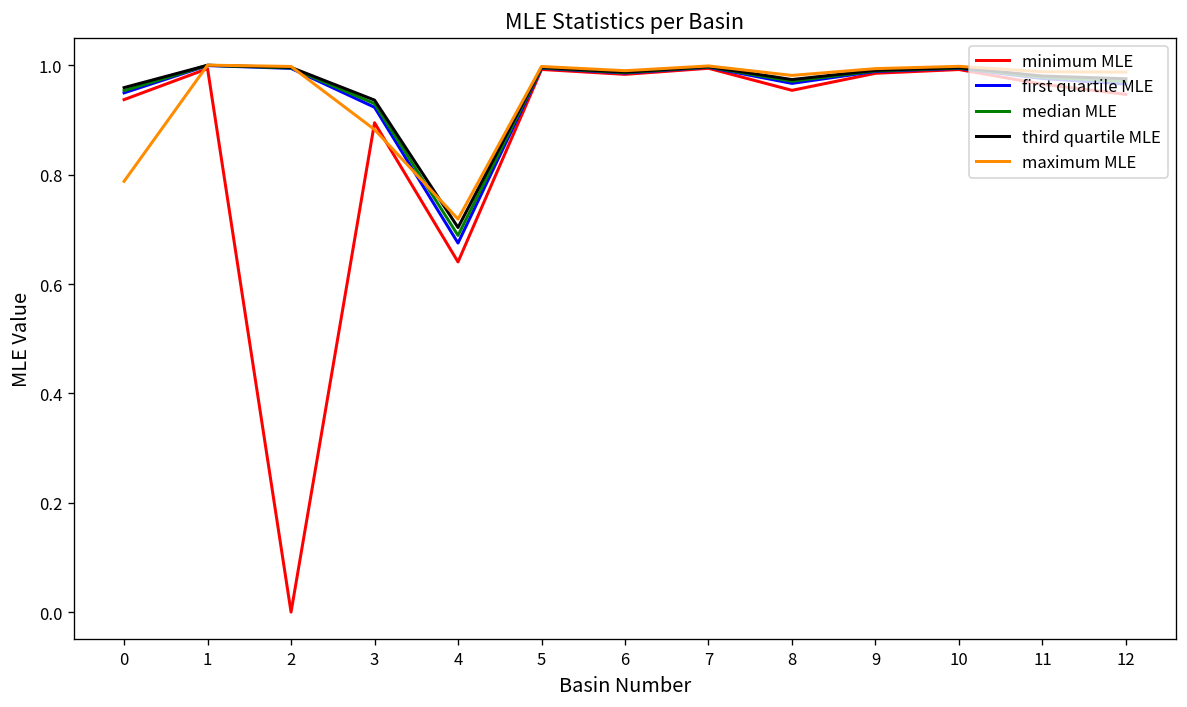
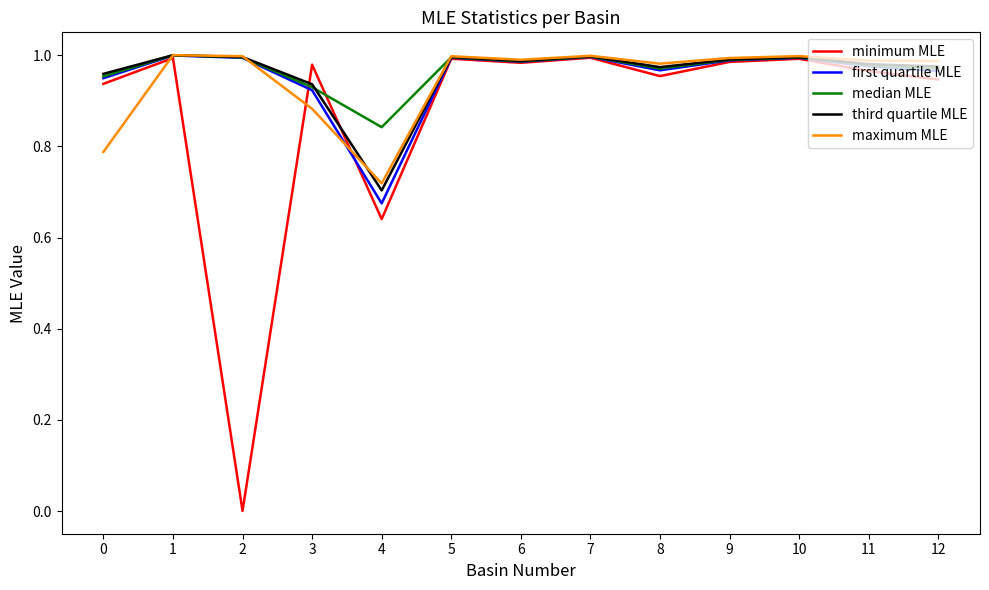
minimum MLE, 3: 0.89 -> 0.98
median MLE, 4: 0.69 -> 0.84
